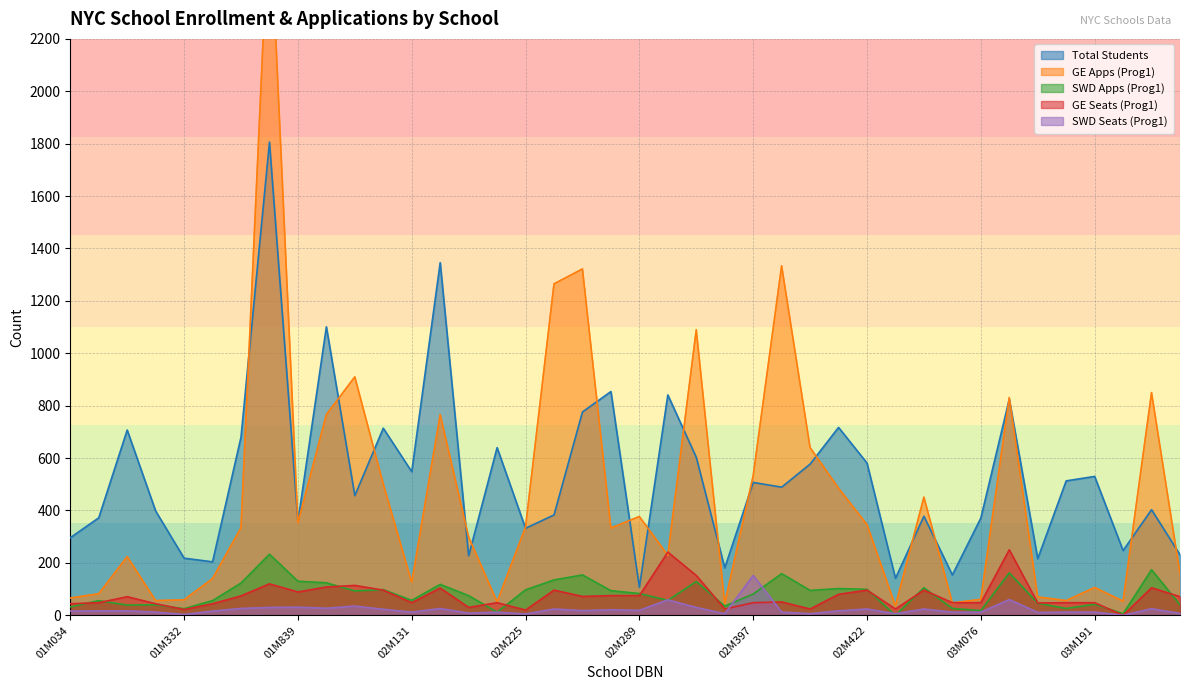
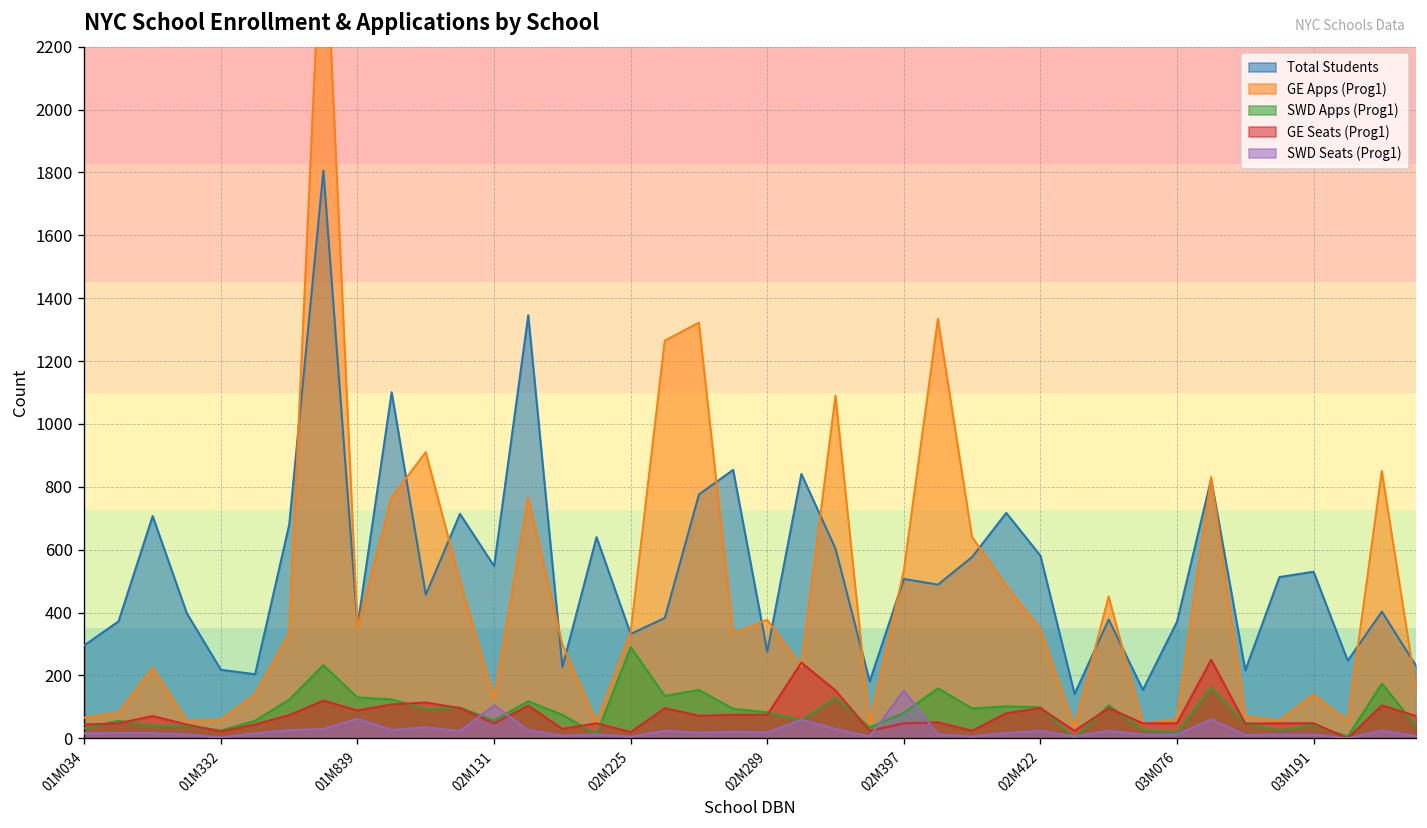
SWD Seats (Prog1), 01M839: 30 -> 60
SWD Seats (Prog1), 02M131: 10 -> 110
SWD Apps (Prog1), 02M225: 100 -> 290
Total Students, 02M289: 110 -> 280
GE Apps (Prog1), 03M191: 110 -> 140
